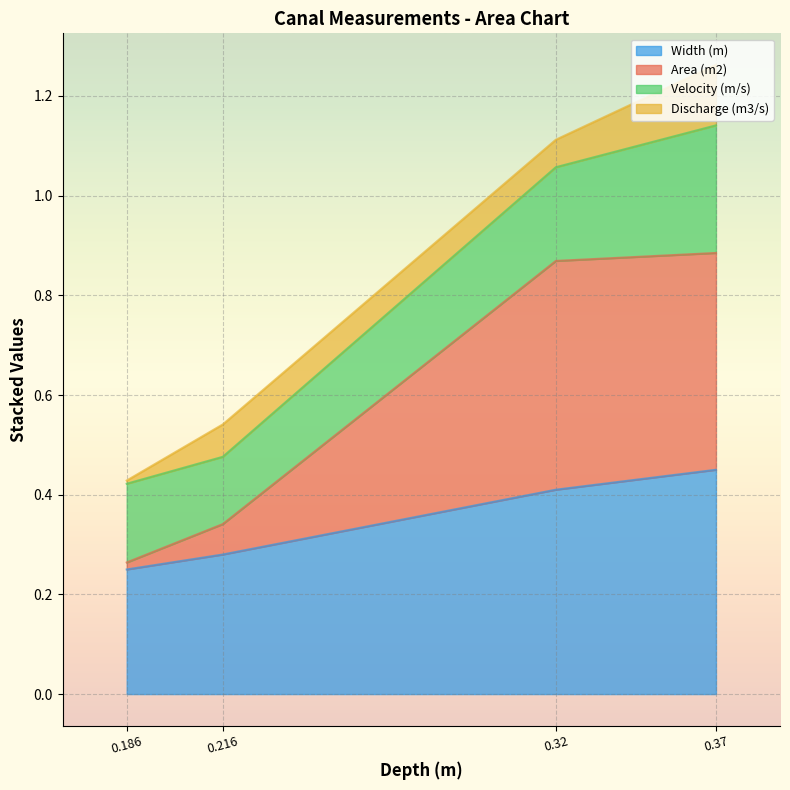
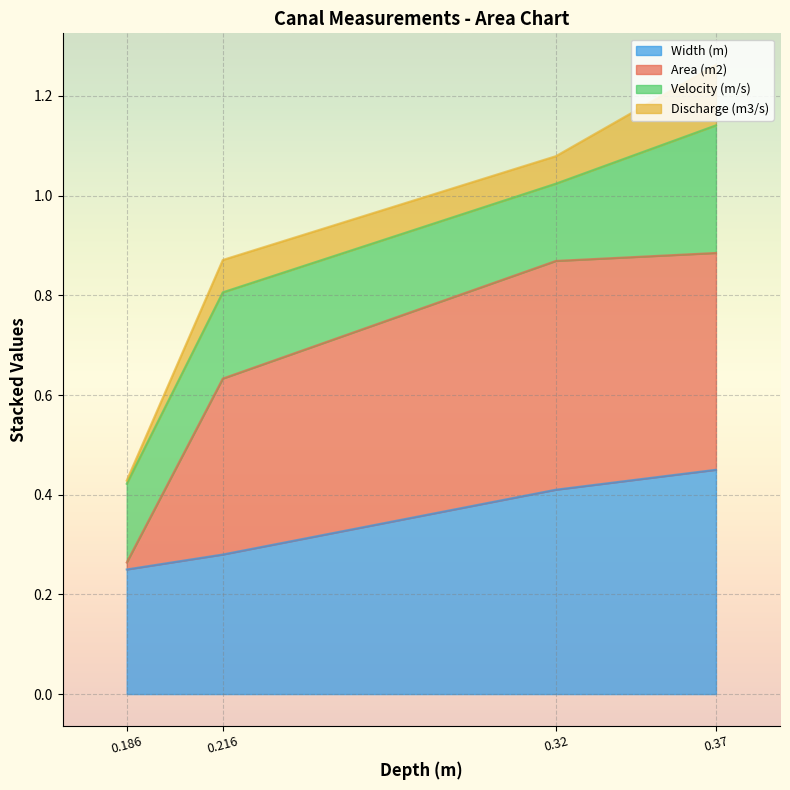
Area (m2), 0.216: 0.06 -> 0.35
Velocity (m/s), 0.216: 0.14 -> 0.17
Velocity (m/s), 0.32: 0.19 -> 0.16
